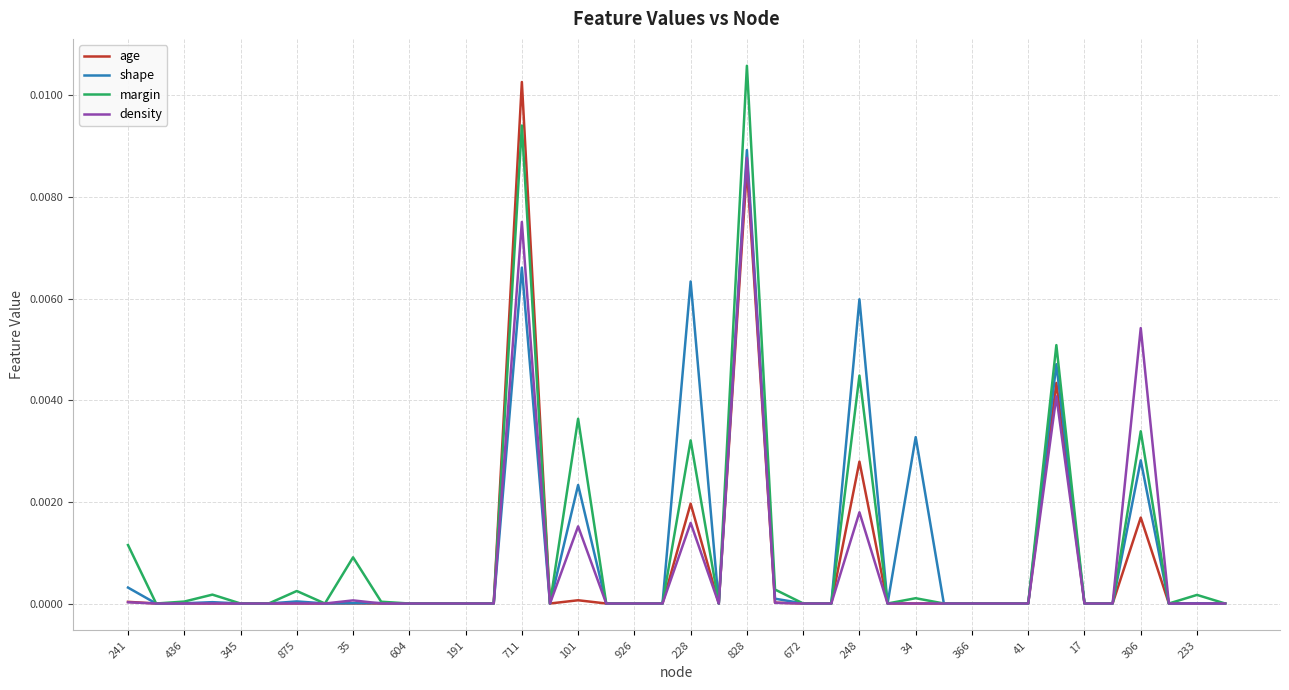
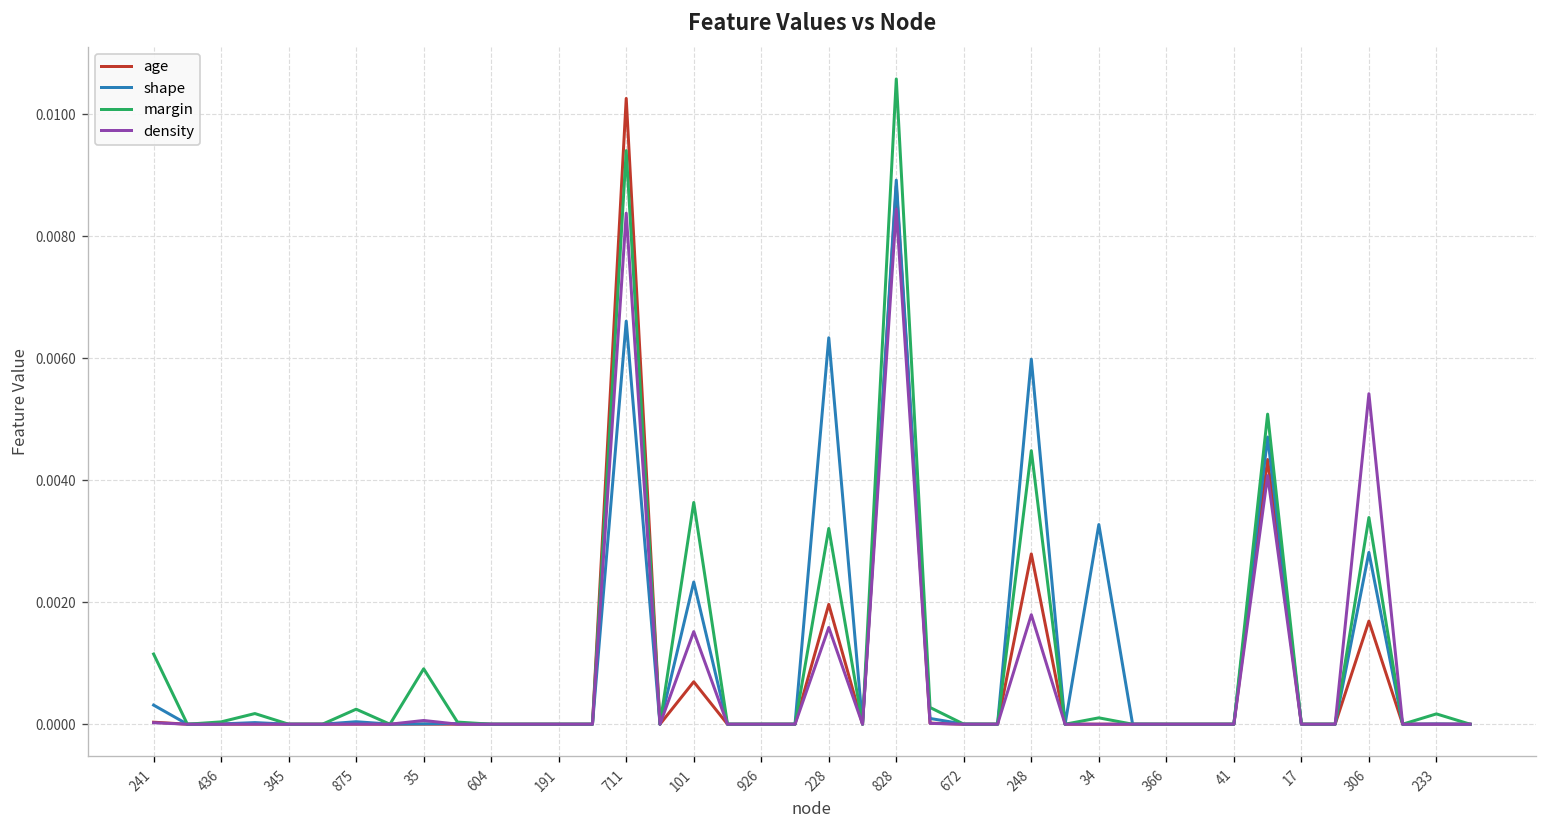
density, 711: 0.0075 -> 0.0084
age, 101: 0.0001 -> 0.0007
age, 828: 0.0086 -> 0.0088
density, 828: 0.0088 -> 0.0084
